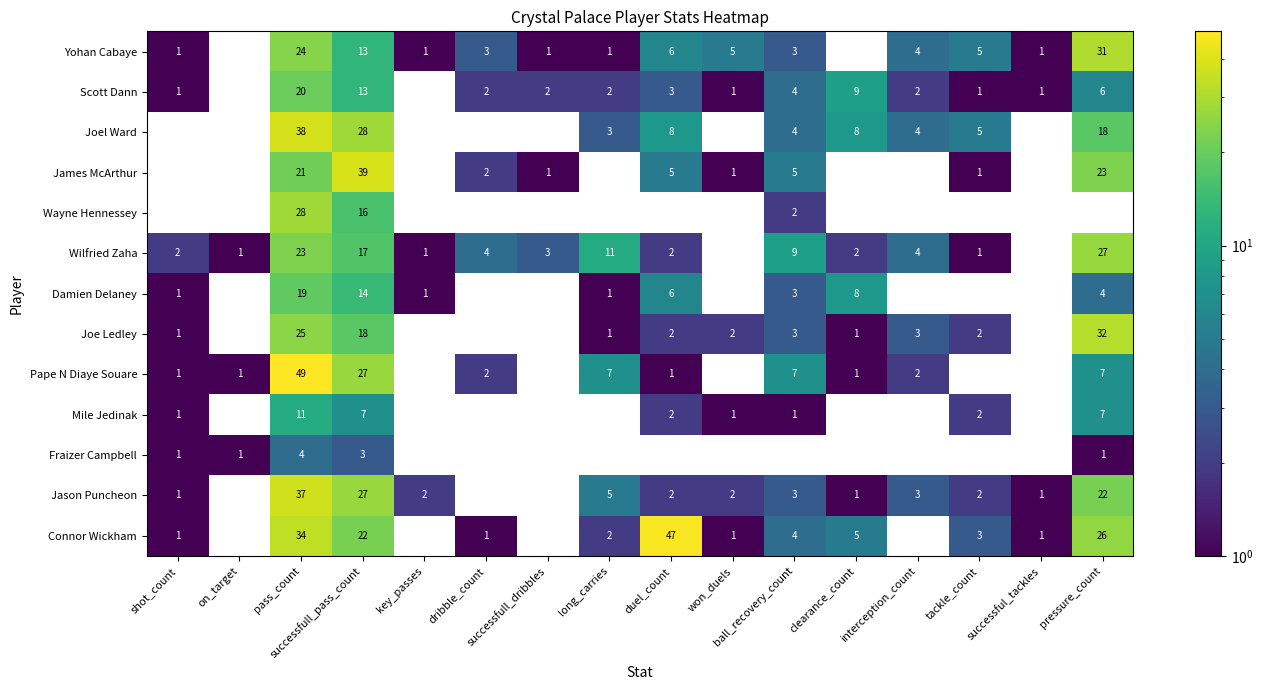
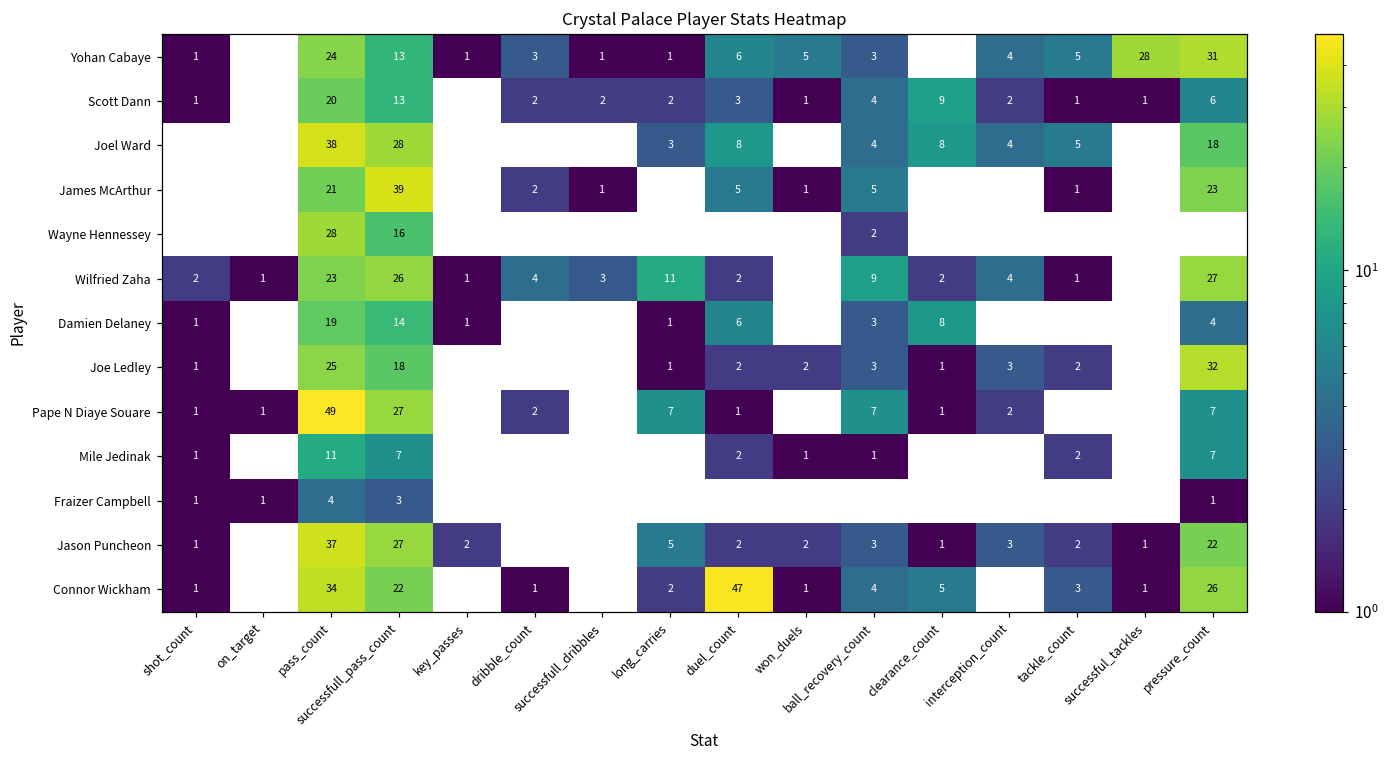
Yohan Cabaye, successful_tackles: 1 -> 28
Wilfried Zaha, successfull_pass_count: 17 -> 26
